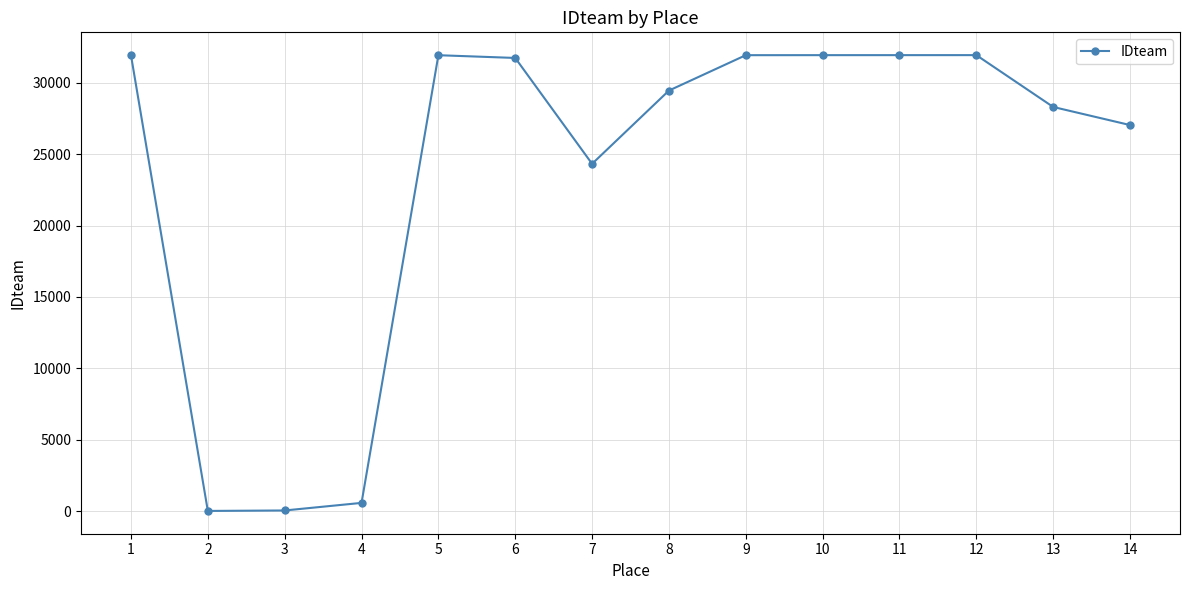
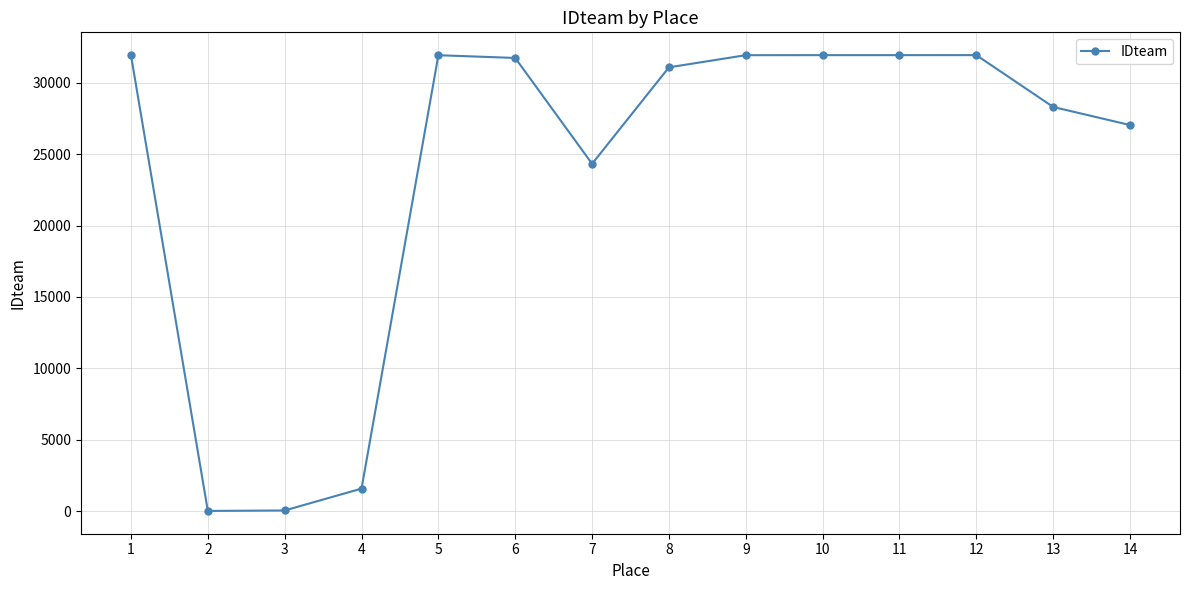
4: 600 -> 1600
8: 29500 -> 31100
